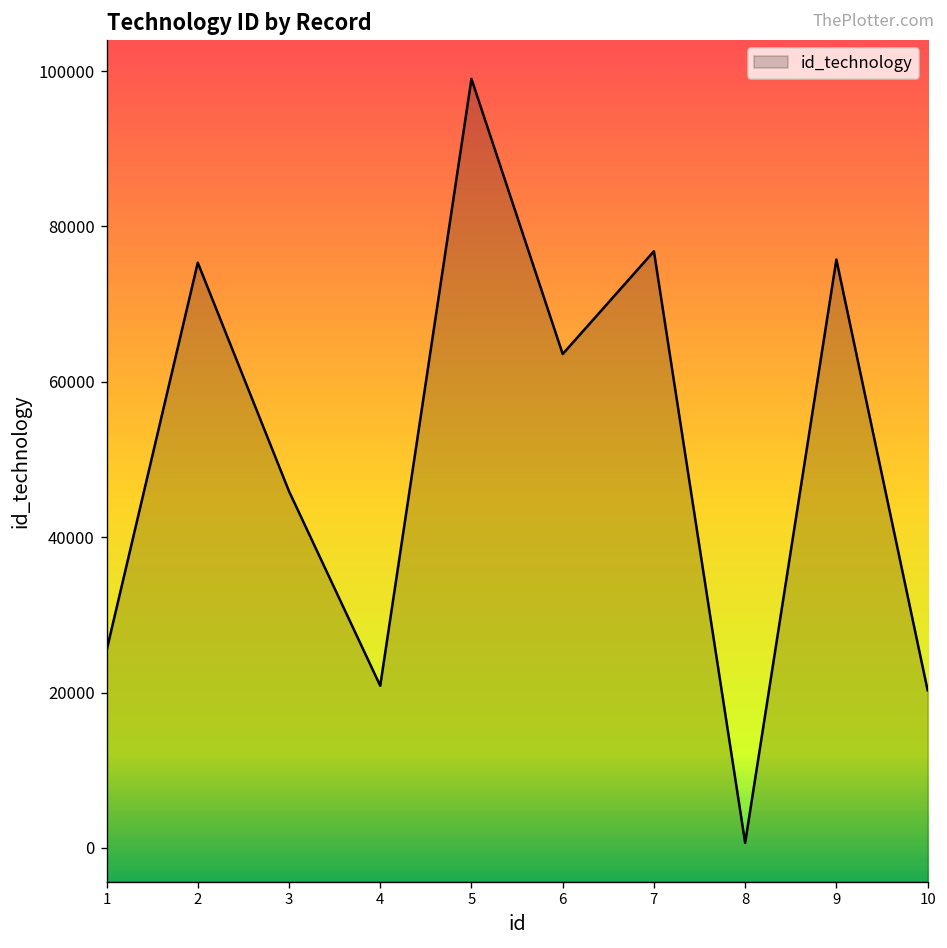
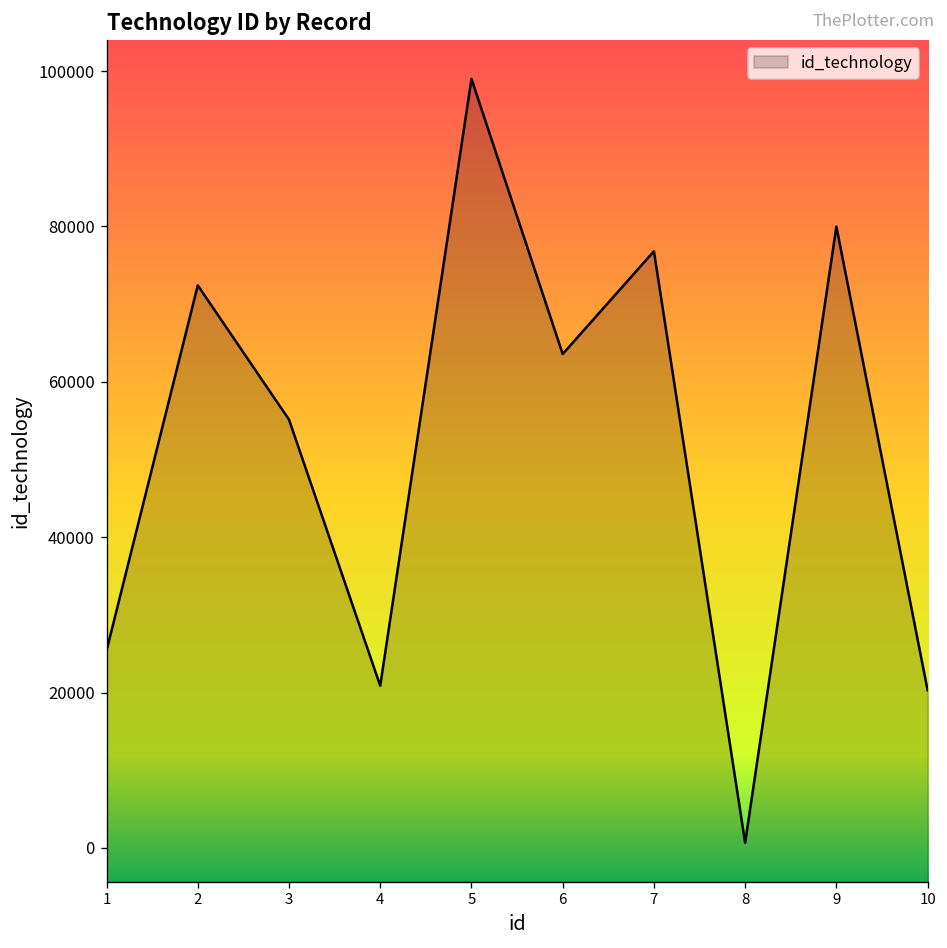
2: 75000 -> 72000
3: 46000 -> 55000
9: 76000 -> 80000
